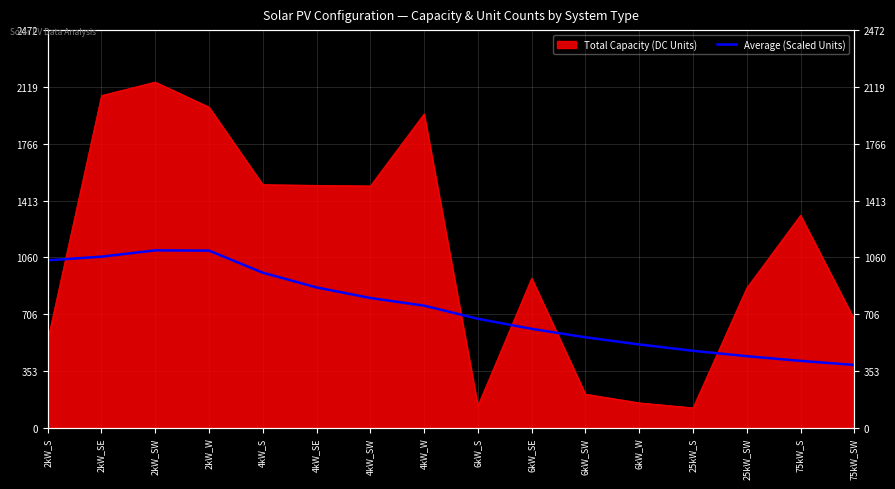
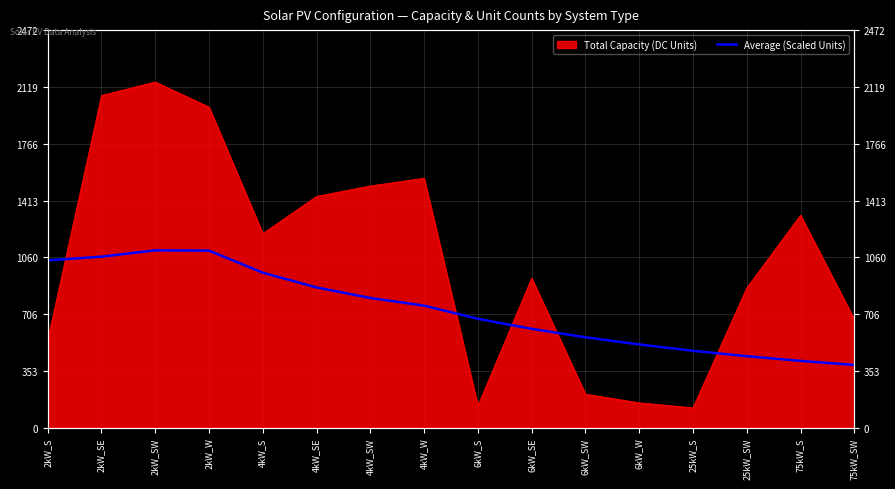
Total Capacity (DC Units), 4kW_S: 1510 -> 1210
Total Capacity (DC Units), 4kW_SE: 1510 -> 1440
Total Capacity (DC Units), 4kW_W: 1950 -> 1550
